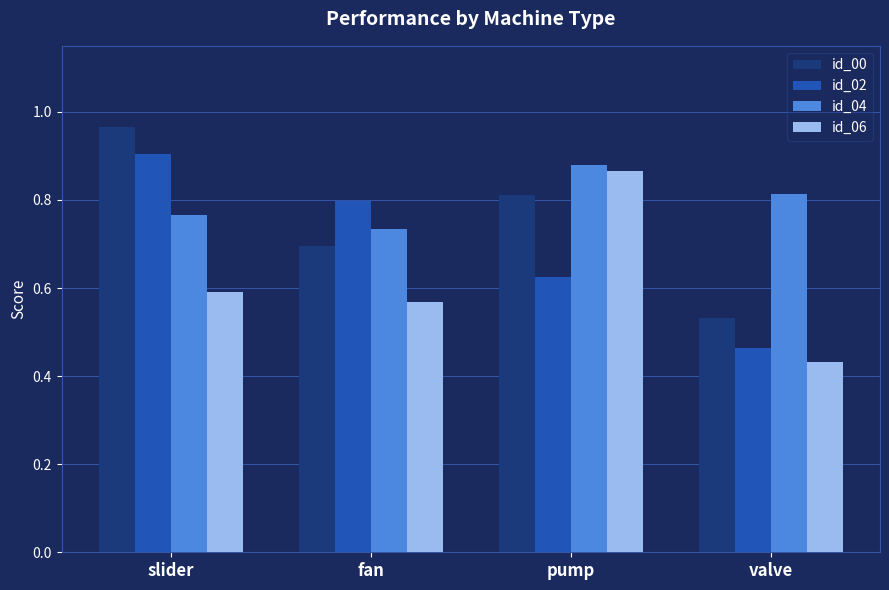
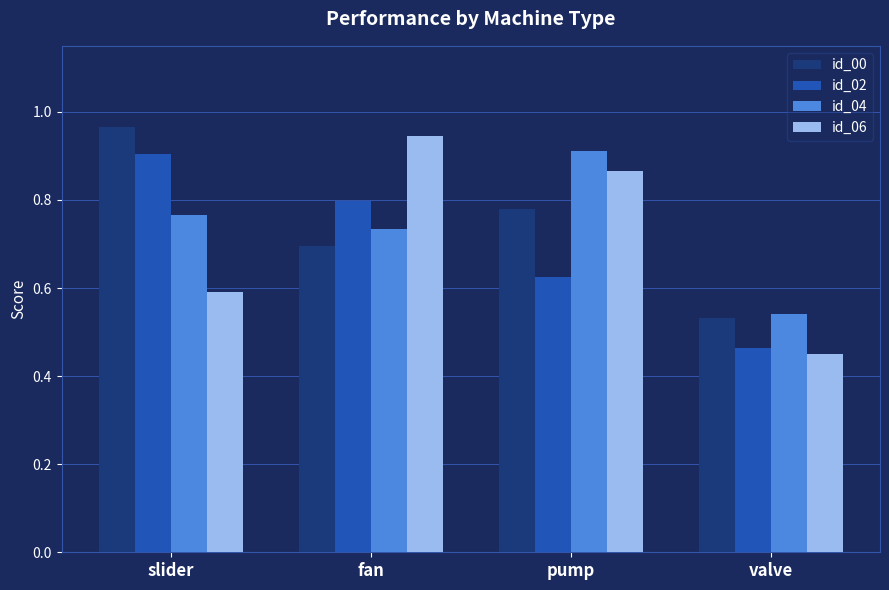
id_06, fan: 0.57 -> 0.95
id_00, pump: 0.81 -> 0.78
id_04, pump: 0.88 -> 0.91
id_04, valve: 0.81 -> 0.54
id_06, valve: 0.43 -> 0.45
